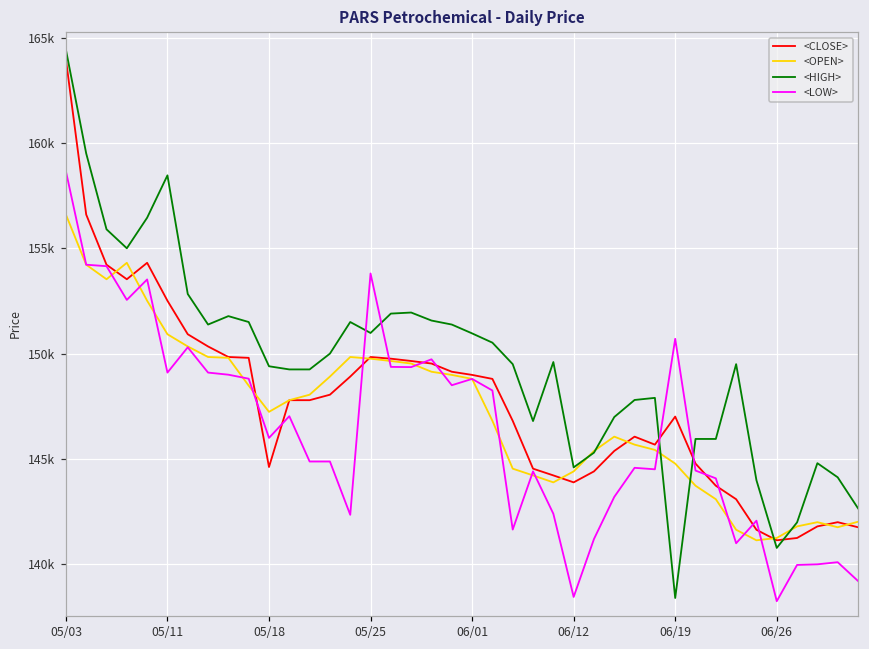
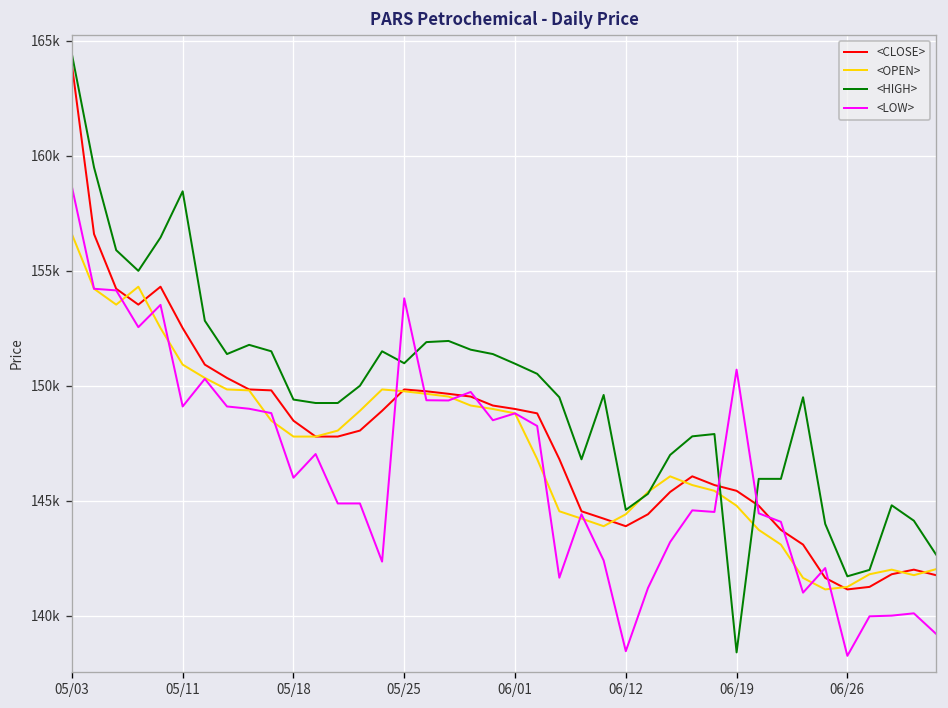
<CLOSE>, 05/18: 144600 -> 148500
<OPEN>, 05/18: 147200 -> 147800
<CLOSE>, 06/19: 147000 -> 145400
<HIGH>, 06/26: 140800 -> 141700
